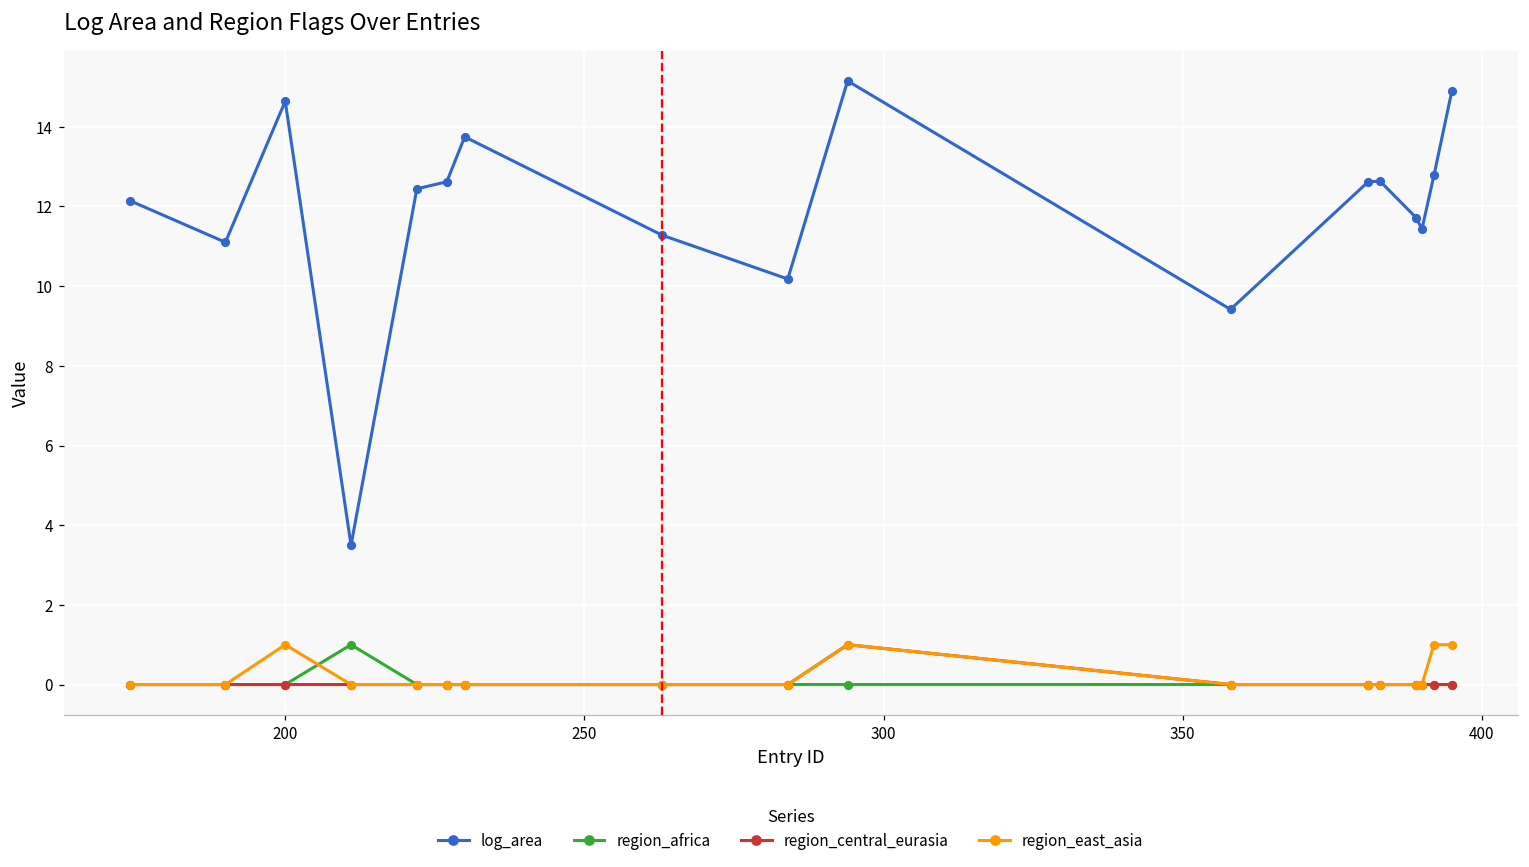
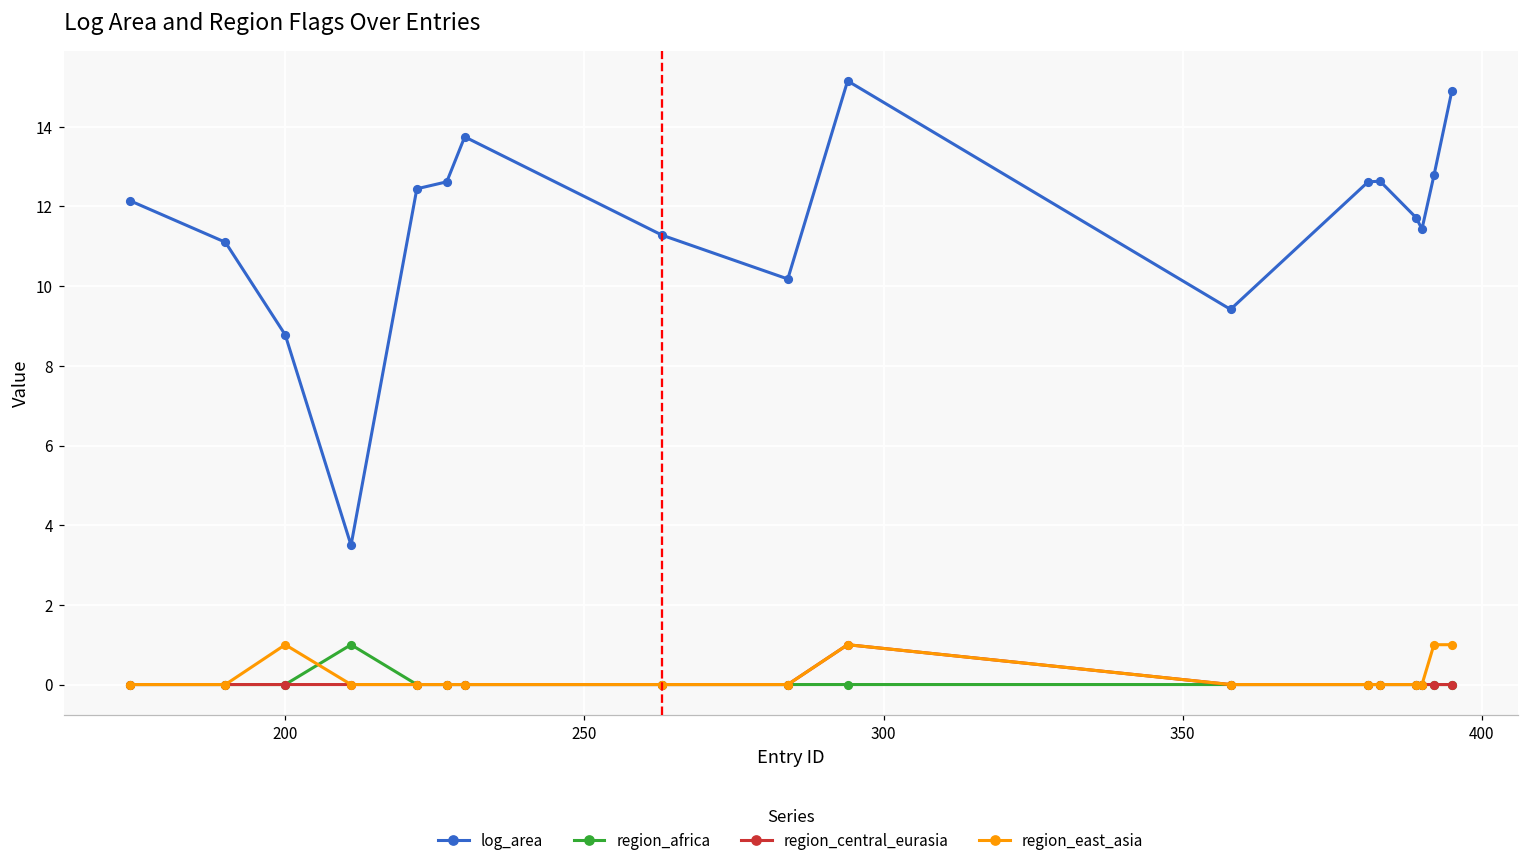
log_area, 200: 14.6 -> 8.8
